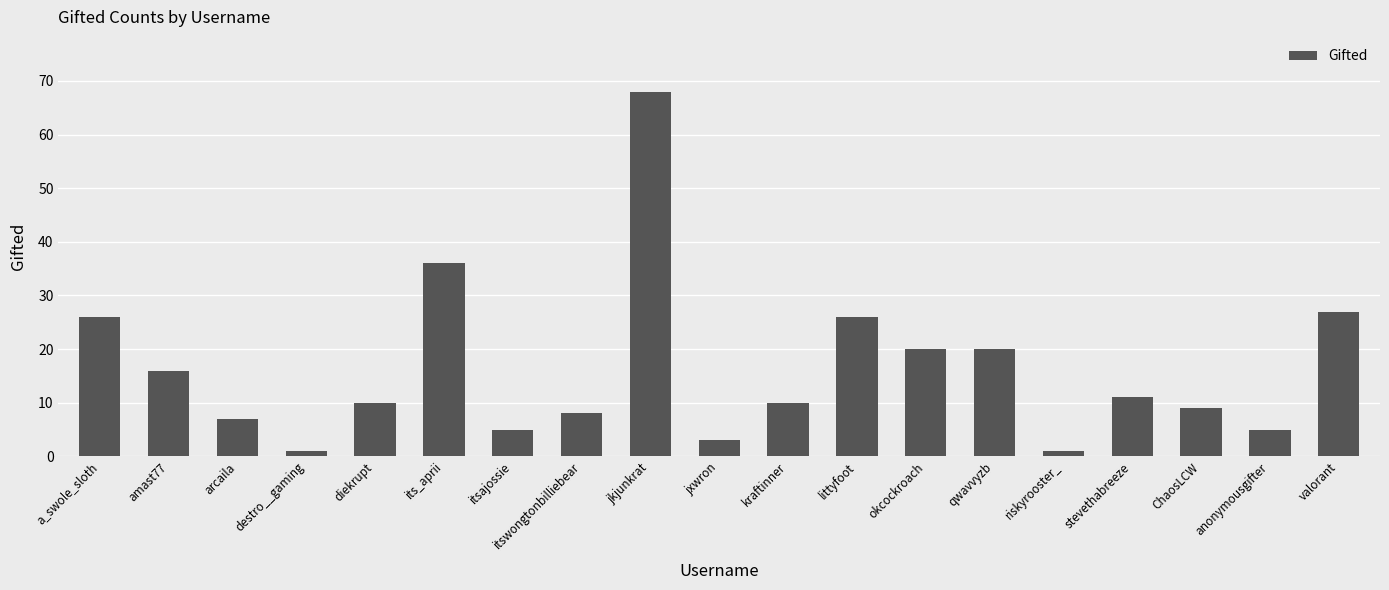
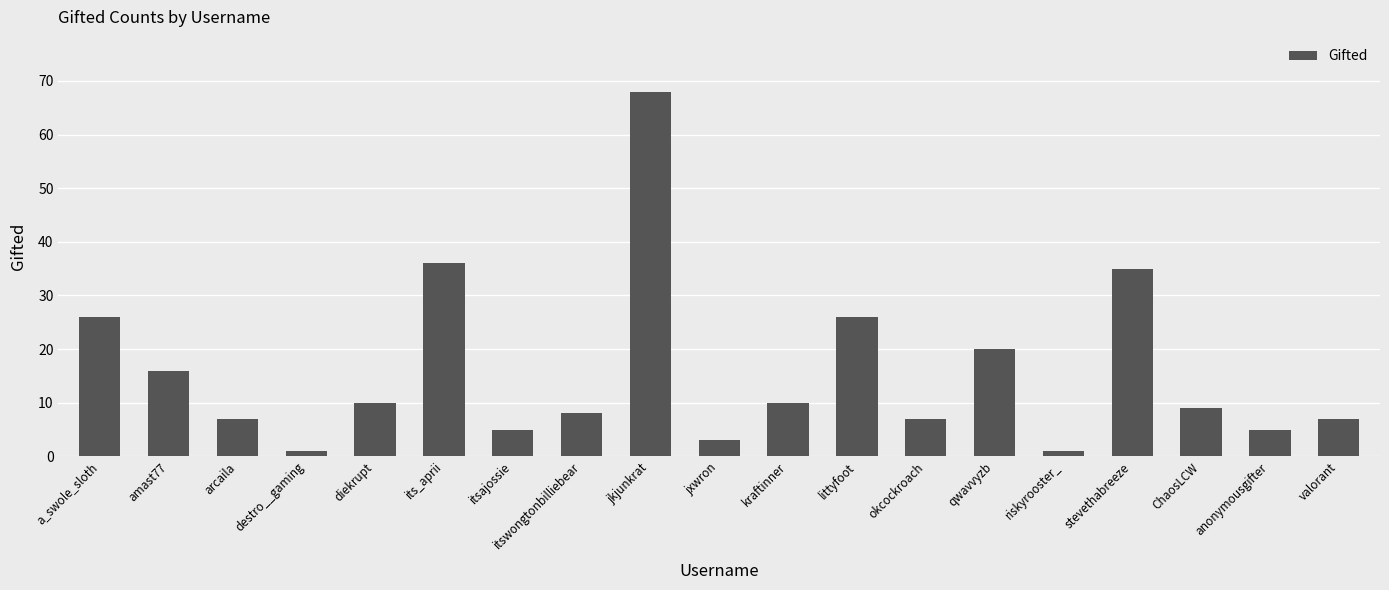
okcockroach: 20 -> 7
stevethabreeze: 11 -> 35
valorant: 27 -> 7
